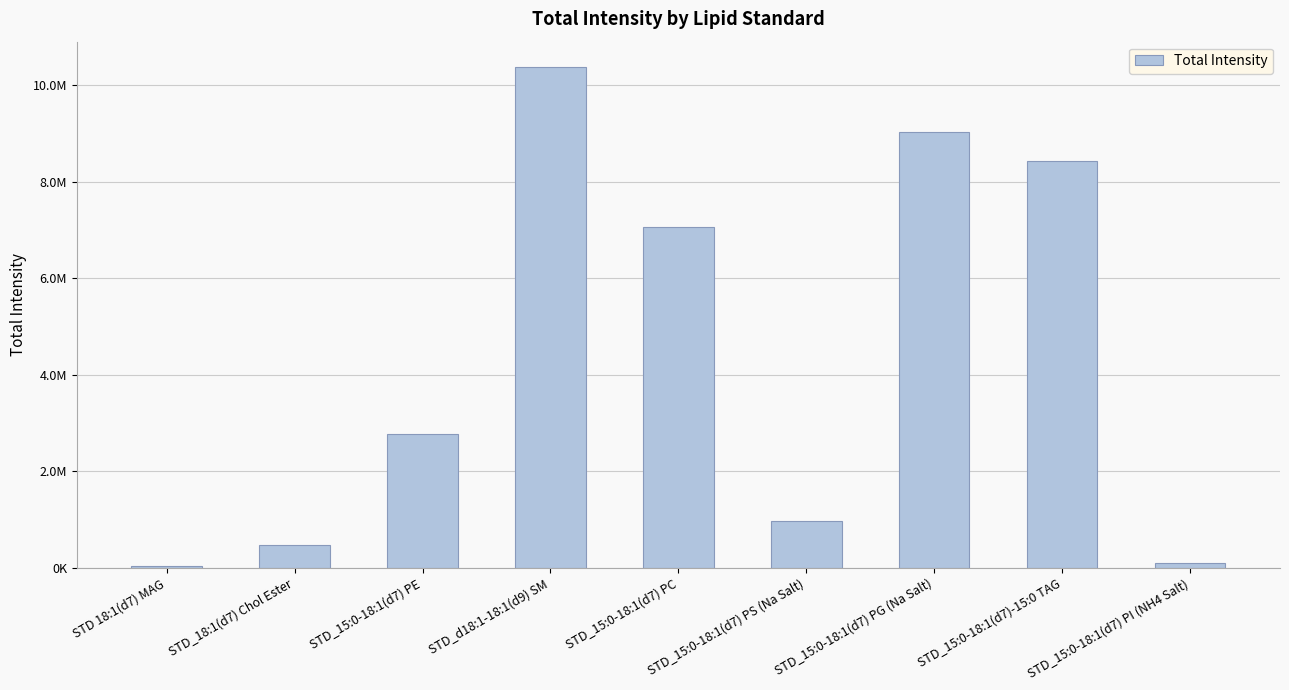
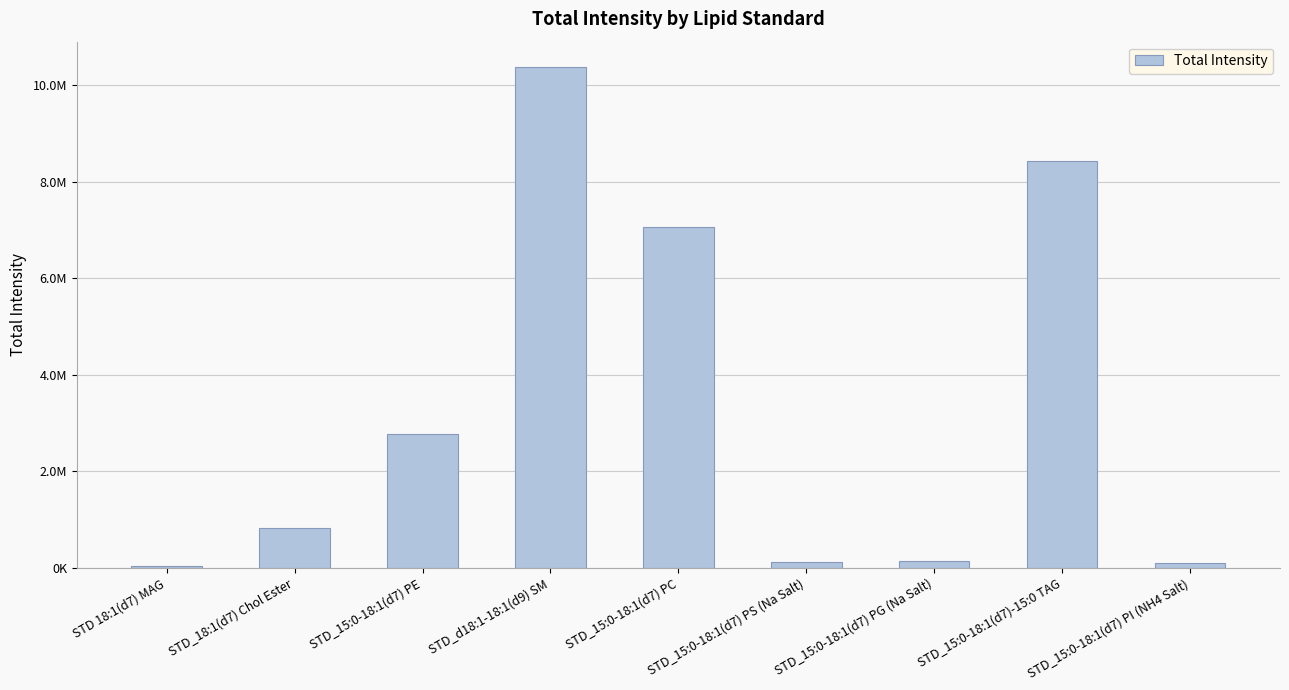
STD_18:1(d7) Chol Ester: 500000 -> 800000
STD_15:0-18:1(d7) PS (Na Salt): 1000000 -> 100000
STD_15:0-18:1(d7) PG (Na Salt): 9000000 -> 100000
